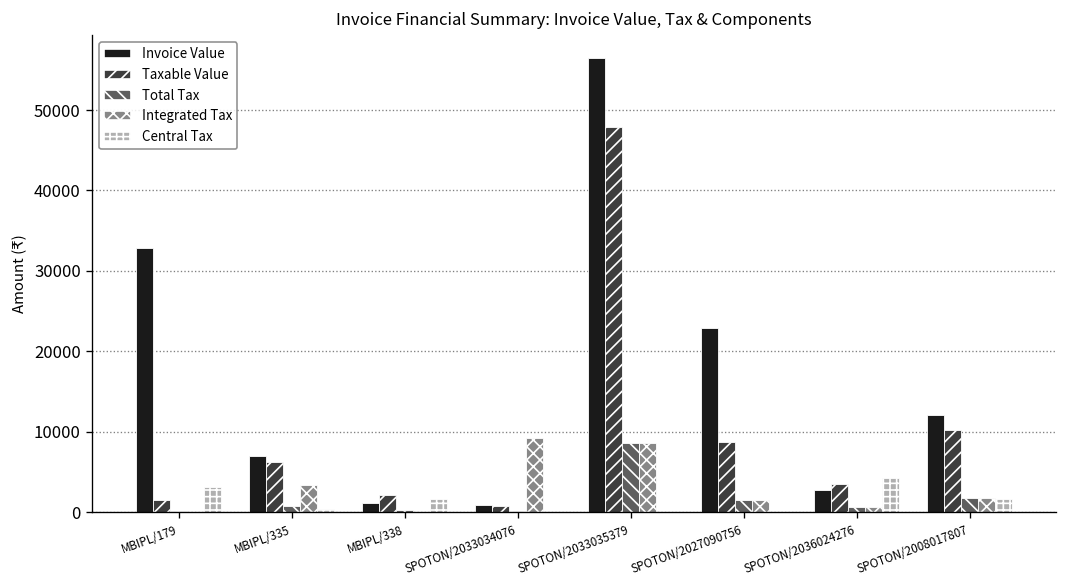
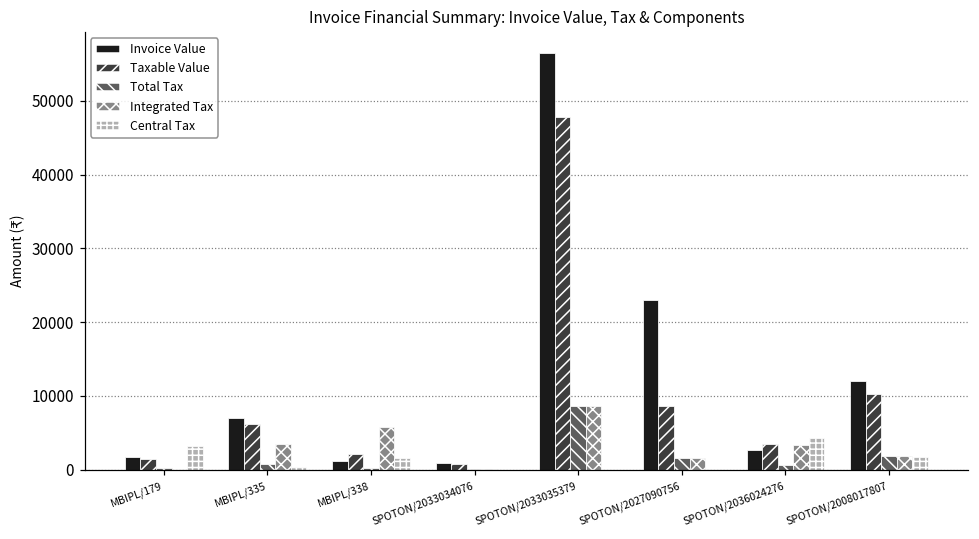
Invoice Value, MBIPL/179: 33000 -> 2000
Integrated Tax, MBIPL/338: 0 -> 6000
Integrated Tax, SPOTON/2033034076: 9000 -> 0
Integrated Tax, SPOTON/2036024276: 1000 -> 3000
